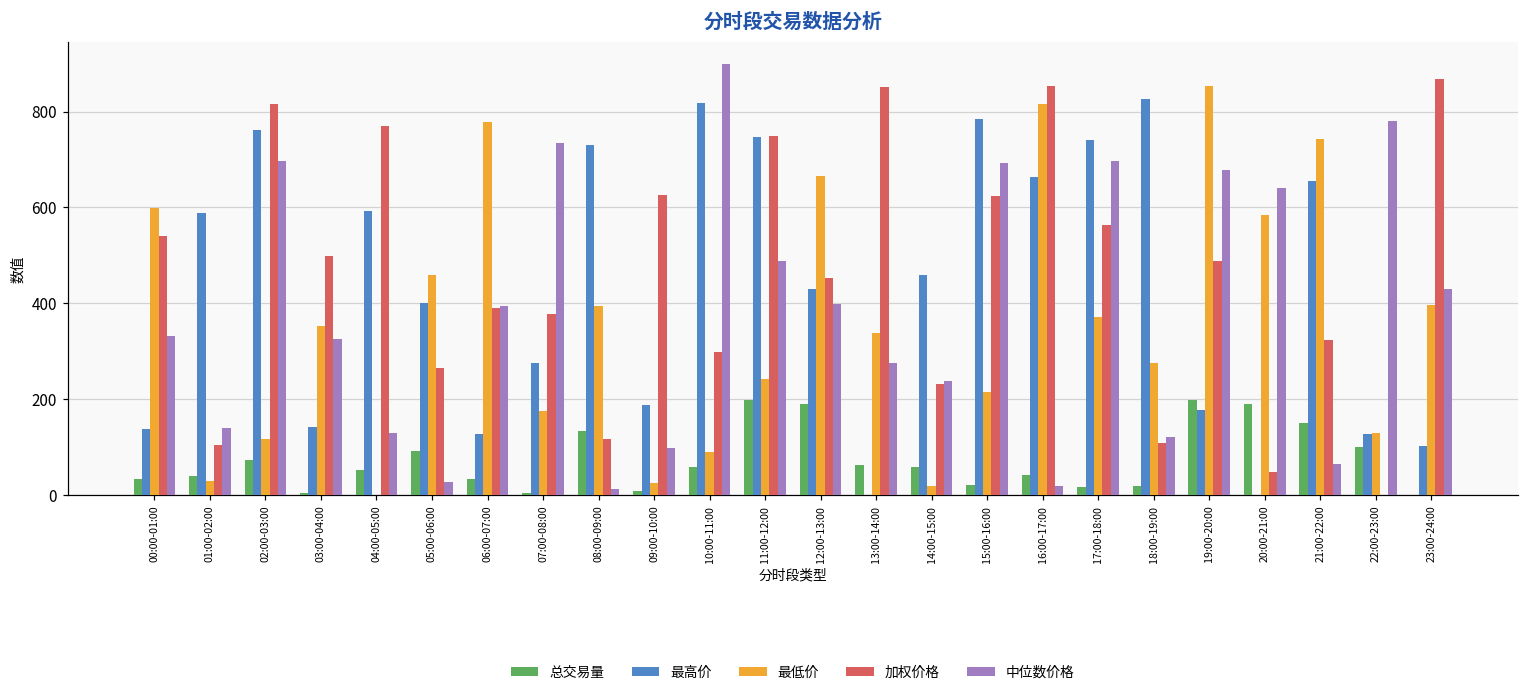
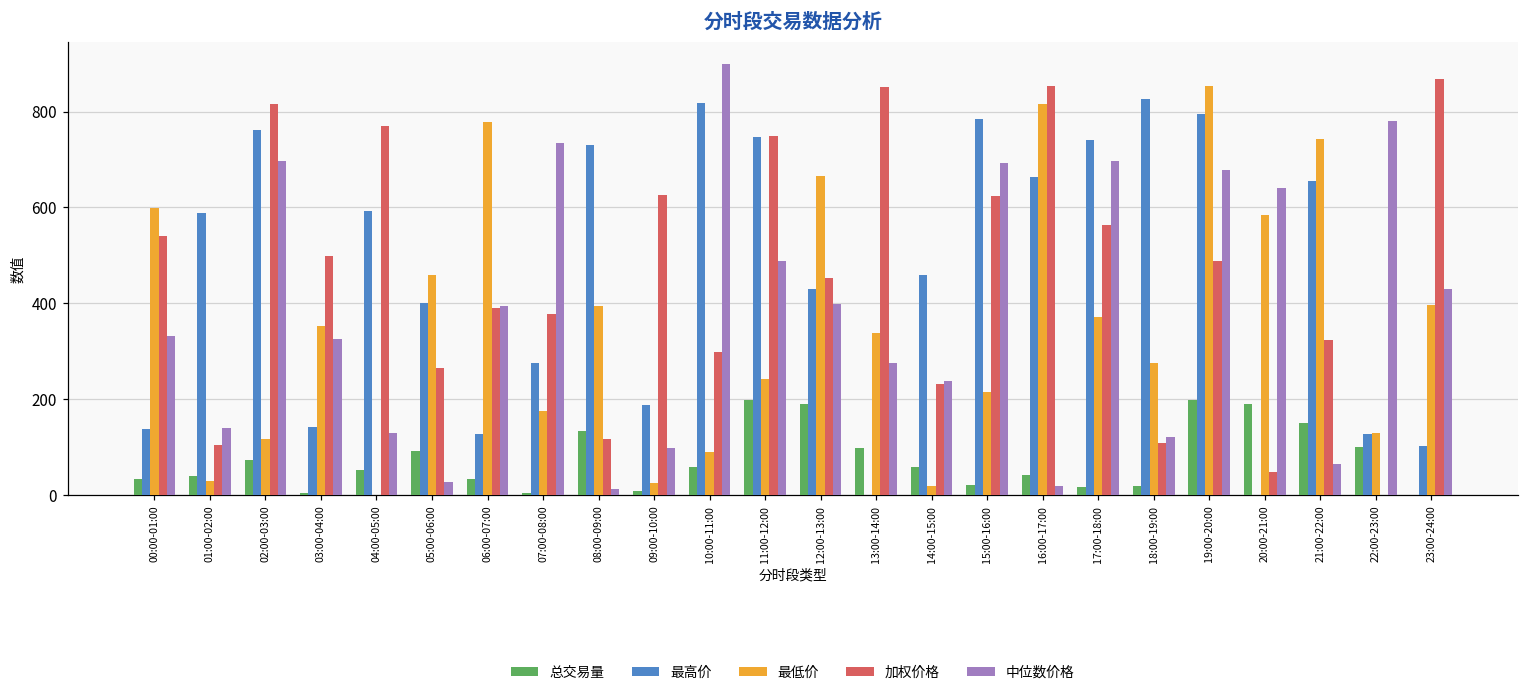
总交易量, 13:00-14:00: 60 -> 100
最高价, 19:00-20:00: 180 -> 790
